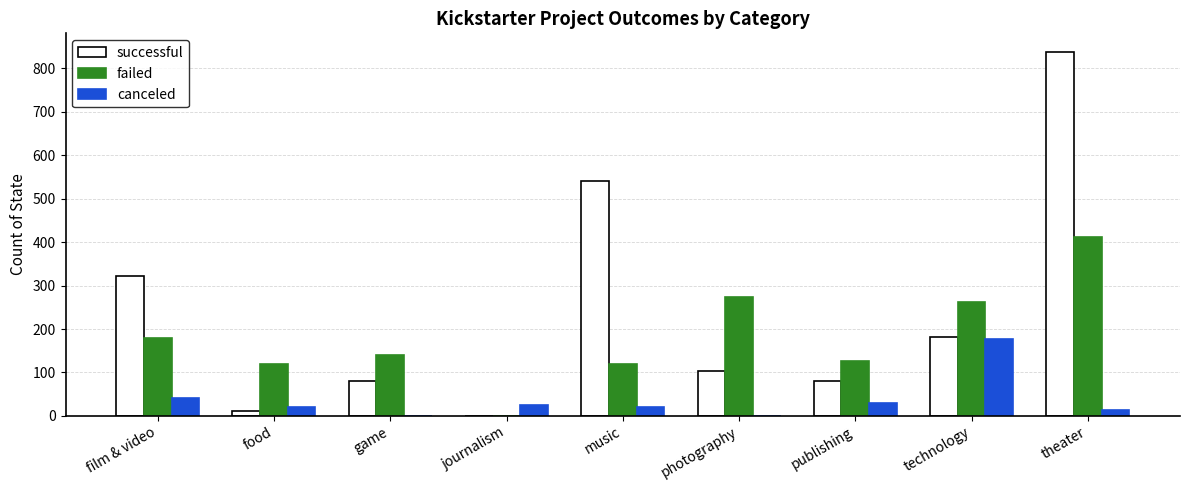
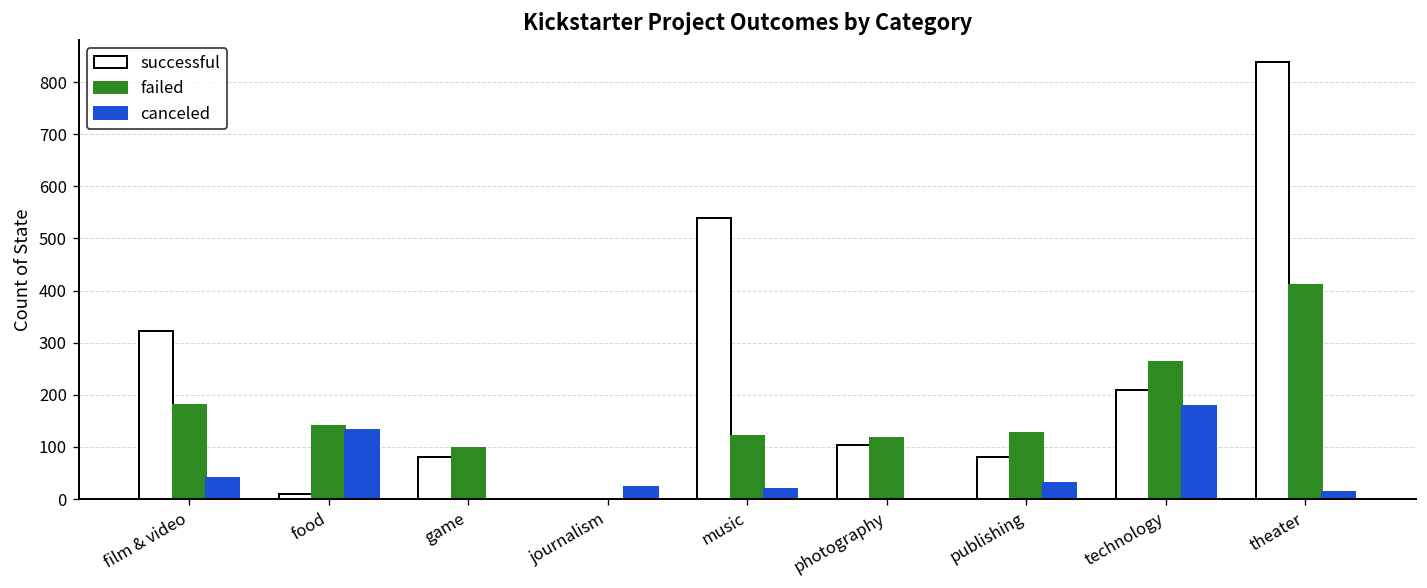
failed, food: 120 -> 140
canceled, food: 20 -> 130
failed, game: 140 -> 100
failed, photography: 270 -> 120
successful, technology: 180 -> 210
